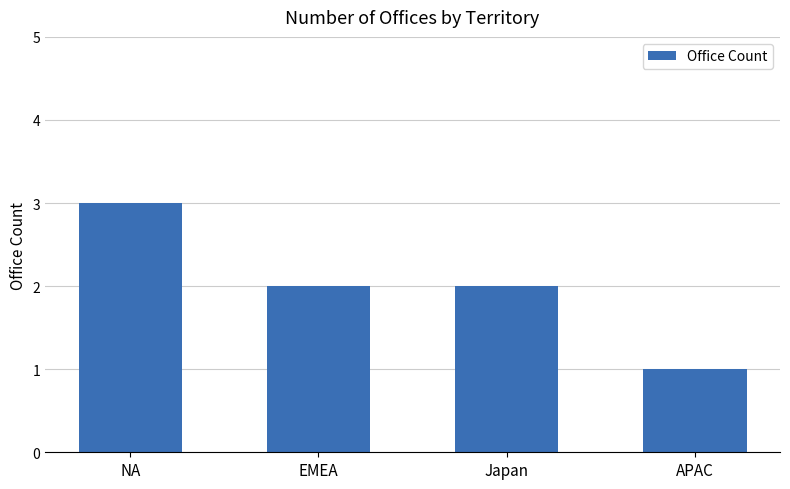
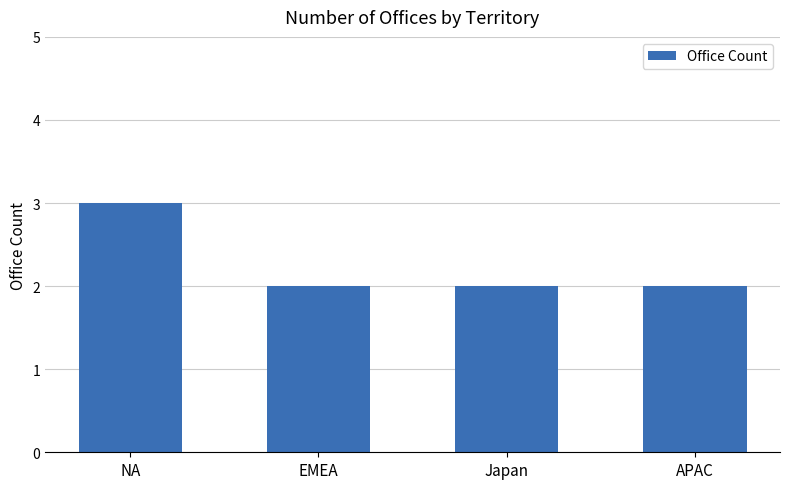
APAC: 1 -> 2
